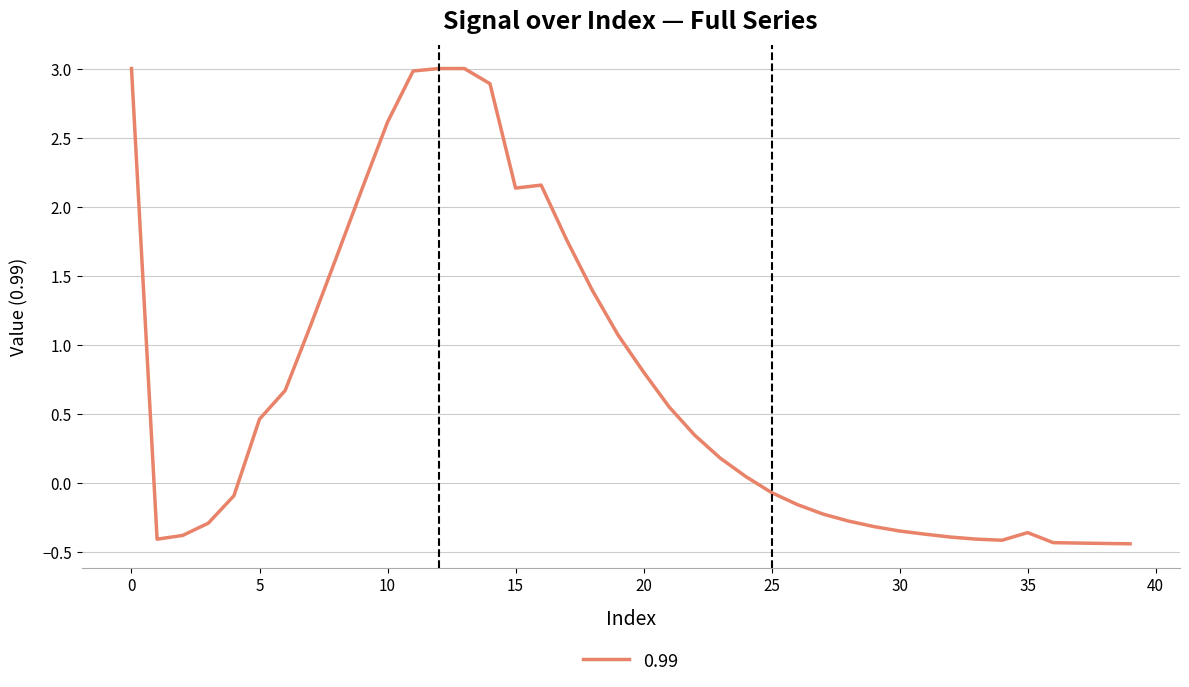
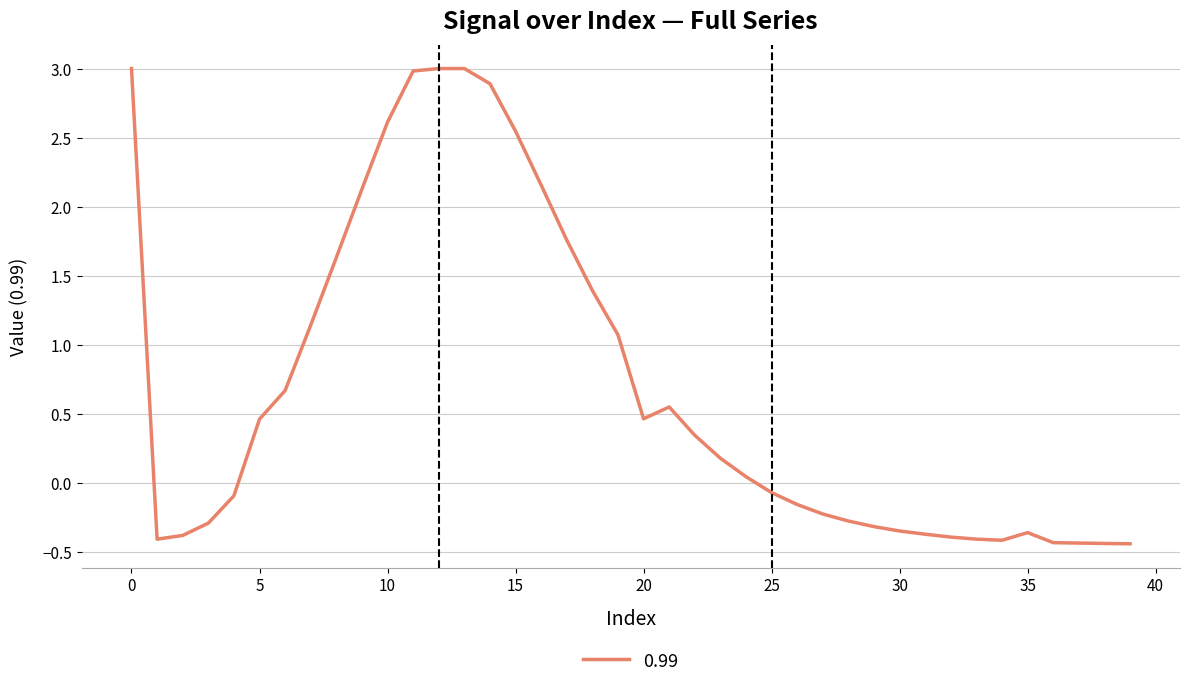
15: 2.13 -> 2.55
20: 0.80 -> 0.46
